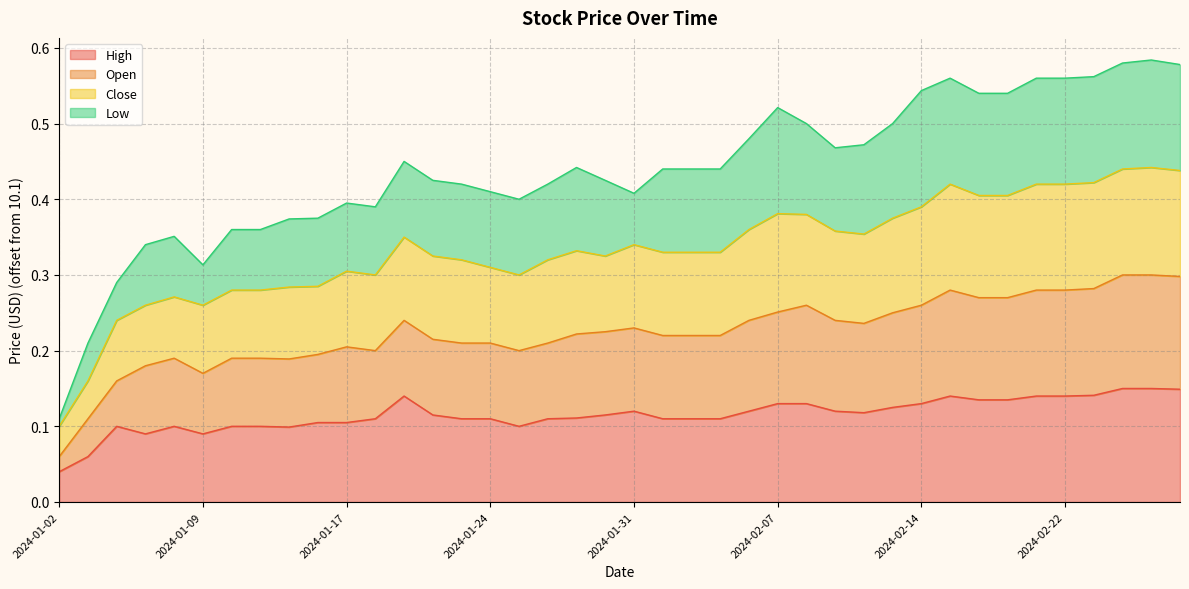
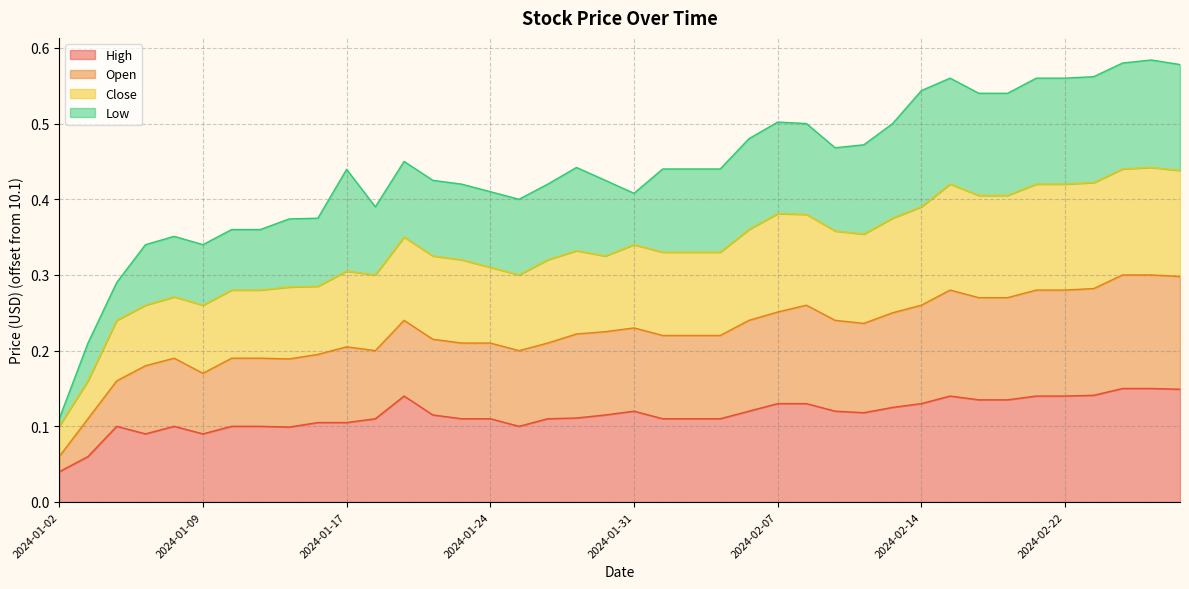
Low, 2024-01-09: 0.05 -> 0.08
Low, 2024-01-17: 0.09 -> 0.13
Low, 2024-02-07: 0.14 -> 0.12
